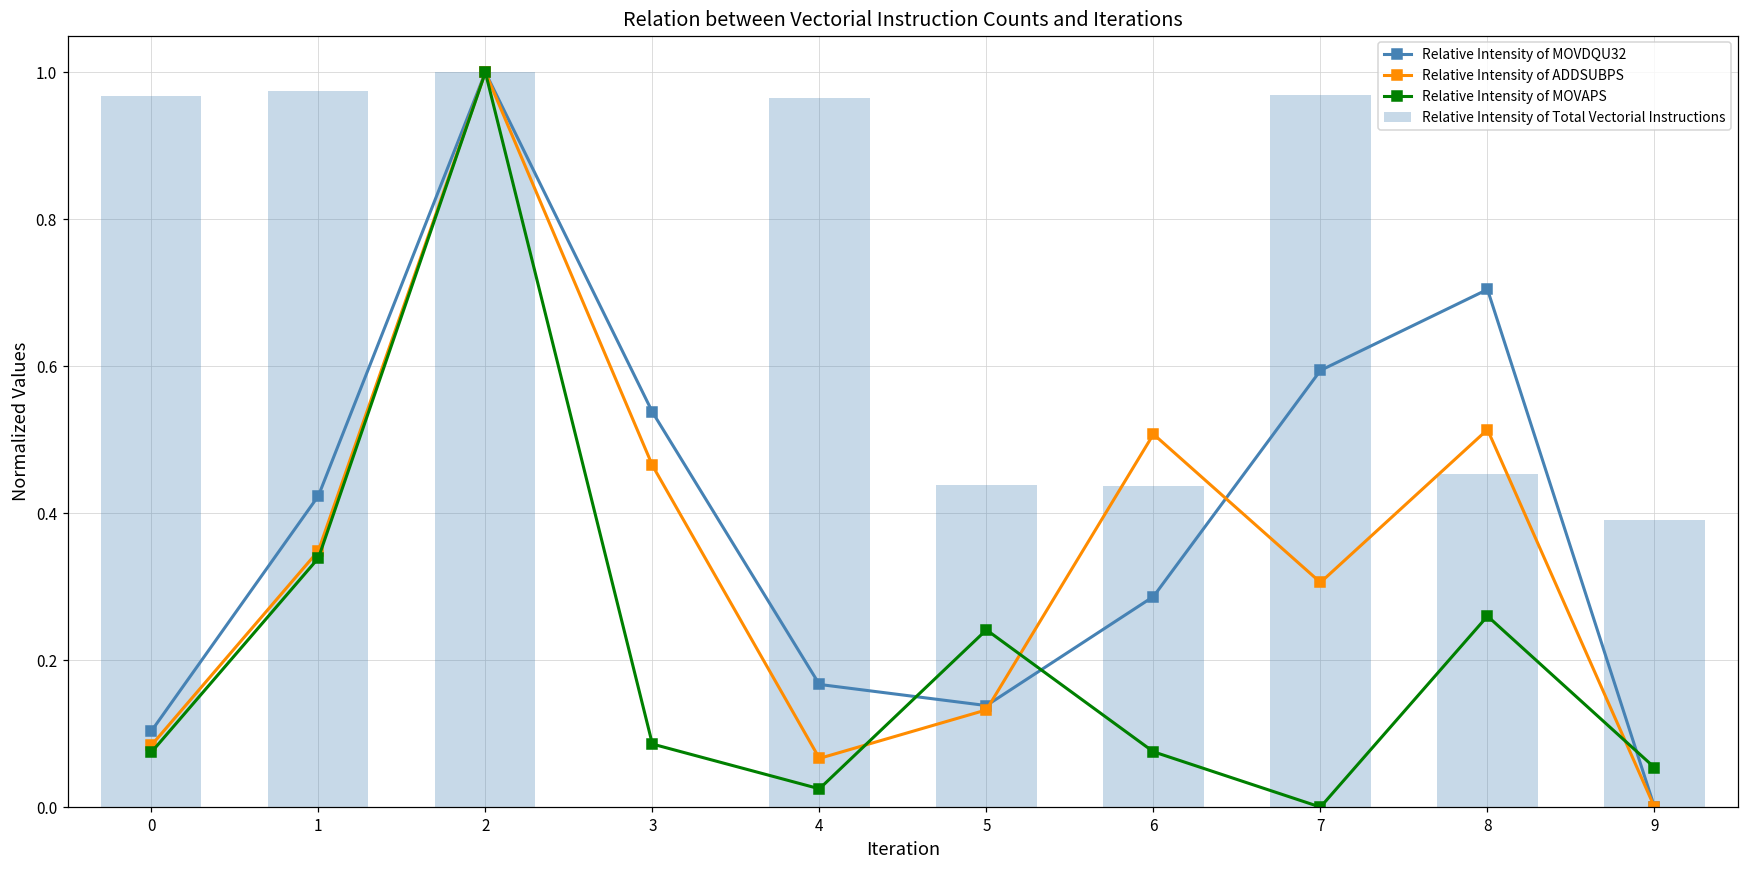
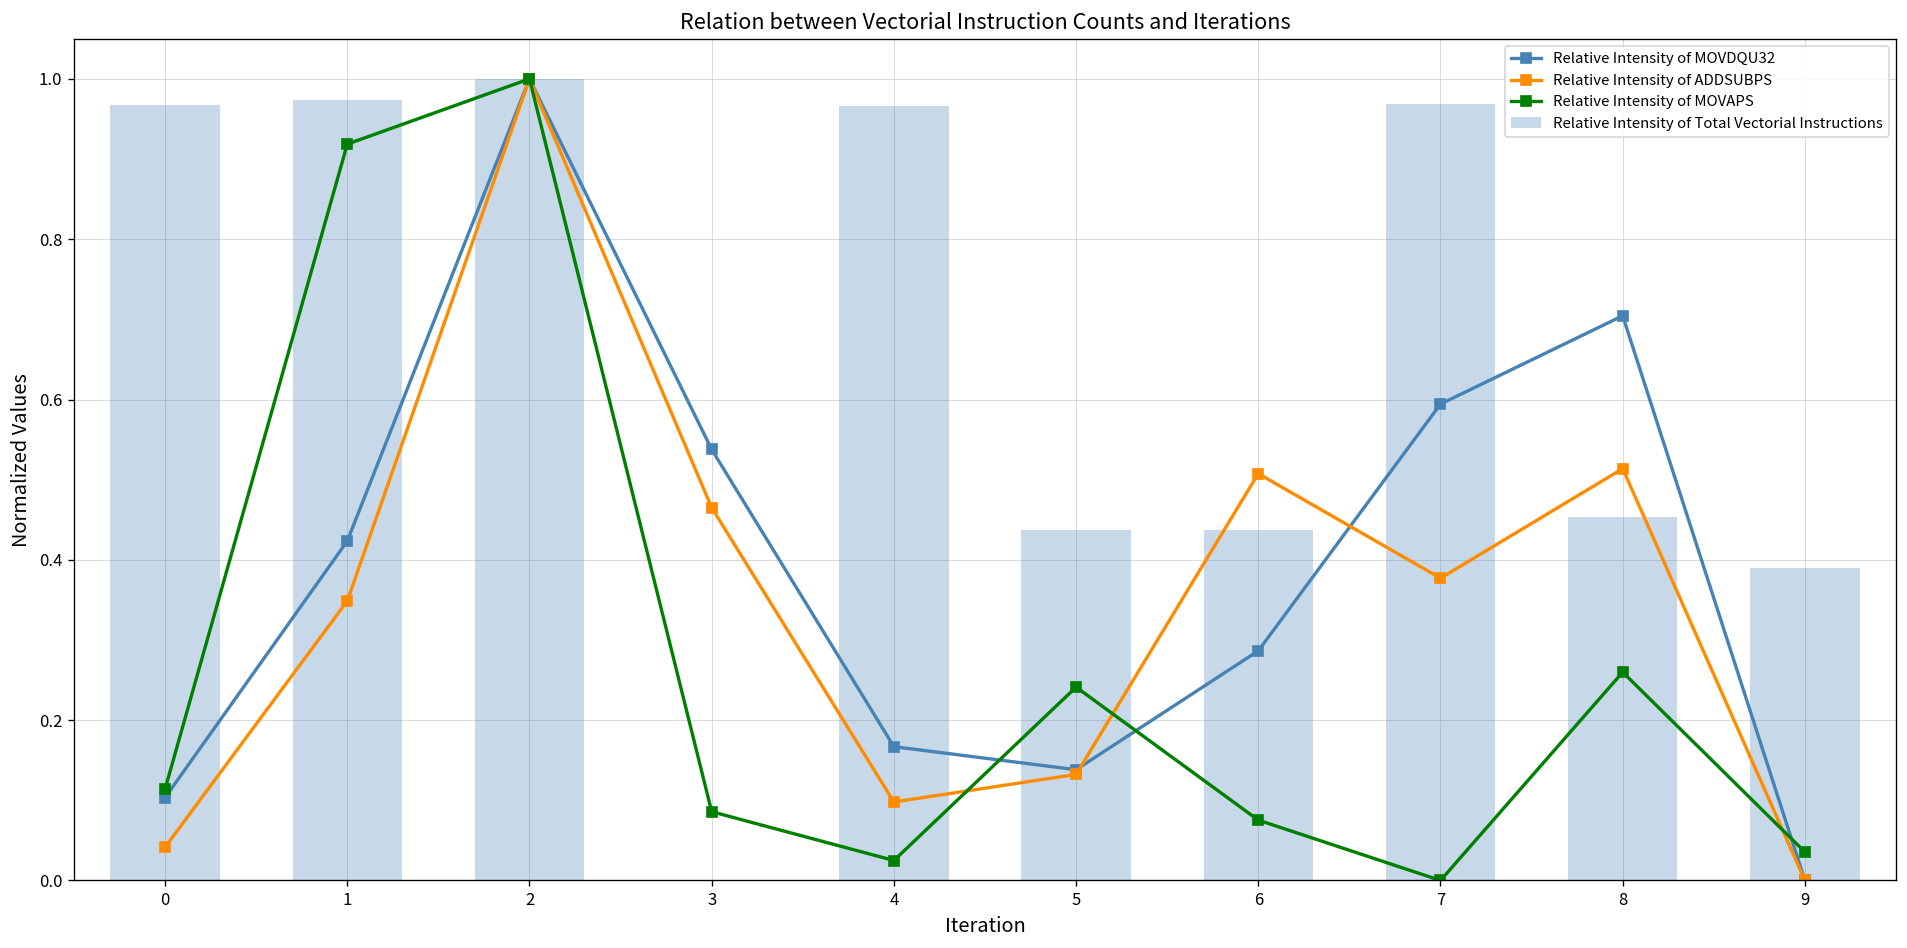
Relative Intensity of ADDSUBPS, 0: 0.08 -> 0.04
Relative Intensity of MOVAPS, 0: 0.07 -> 0.11
Relative Intensity of MOVAPS, 1: 0.34 -> 0.92
Relative Intensity of ADDSUBPS, 4: 0.07 -> 0.10
Relative Intensity of ADDSUBPS, 7: 0.31 -> 0.38
Relative Intensity of MOVAPS, 9: 0.05 -> 0.04
